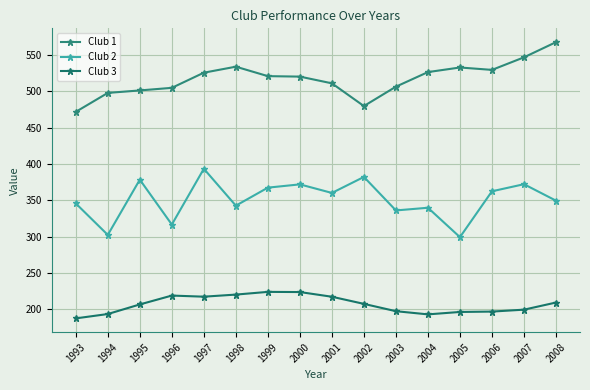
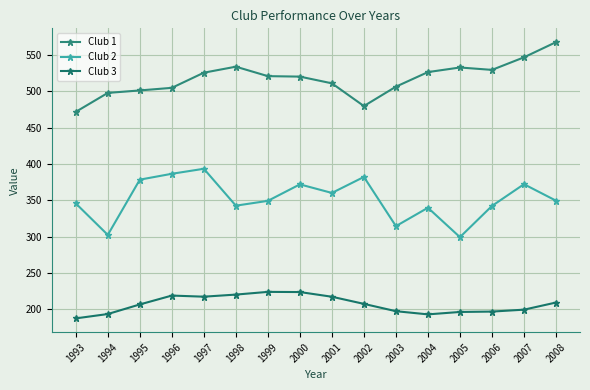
Club 2, 1996: 320 -> 390
Club 2, 1999: 370 -> 350
Club 2, 2003: 340 -> 310
Club 2, 2006: 360 -> 340
